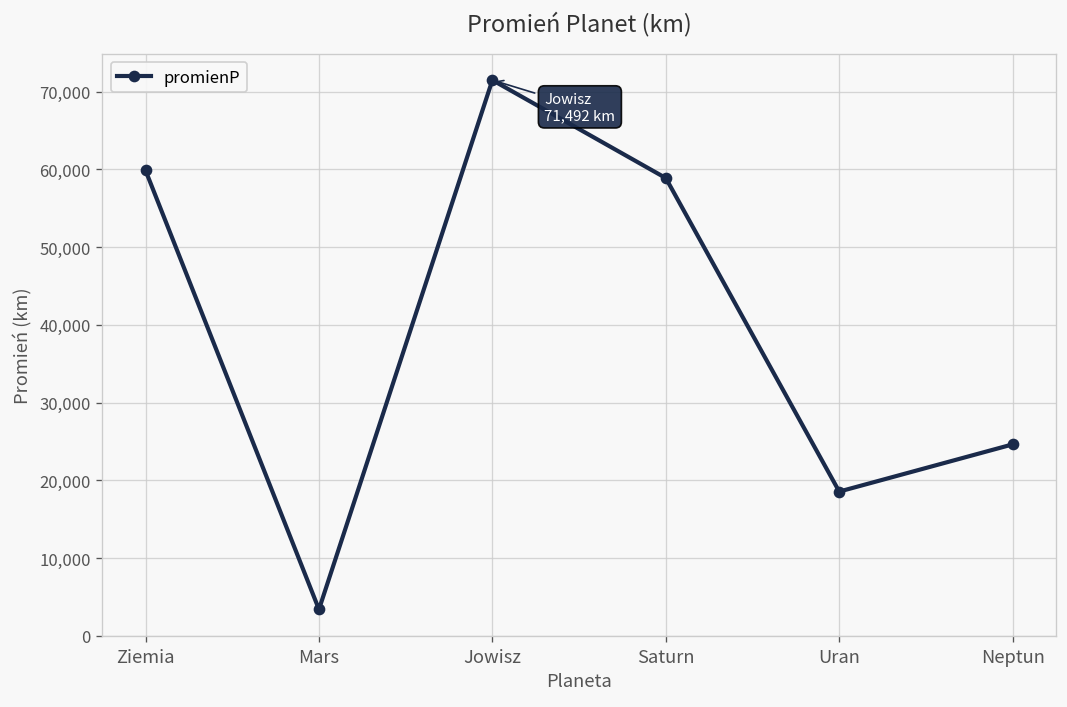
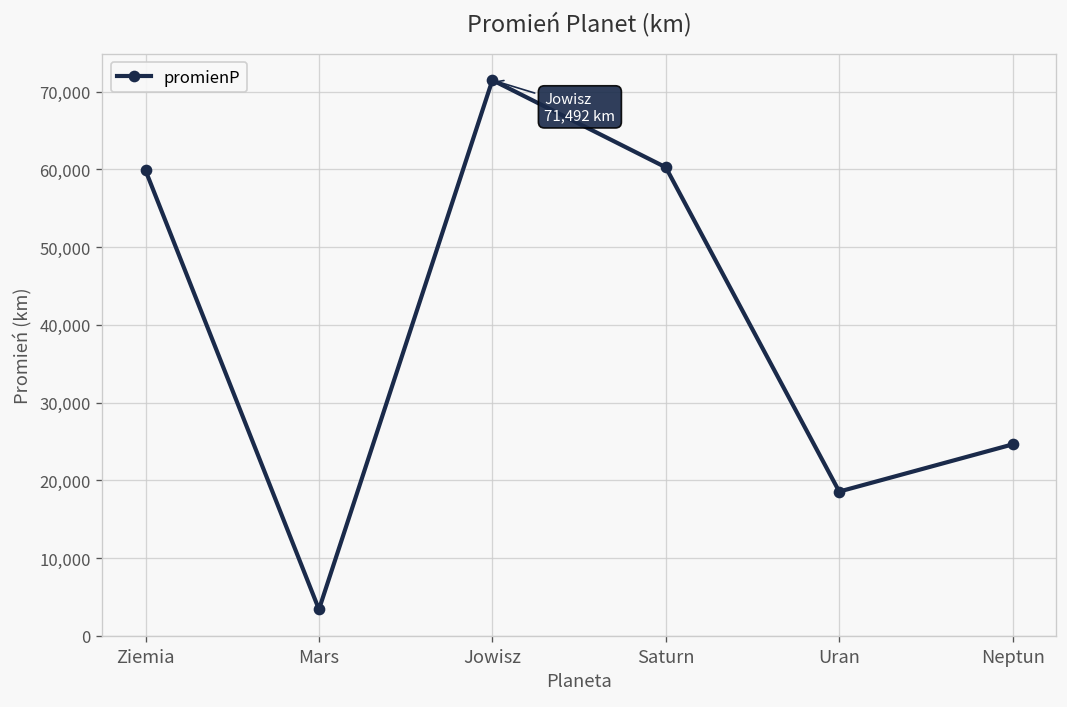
Saturn: 59,000 -> 60,000
